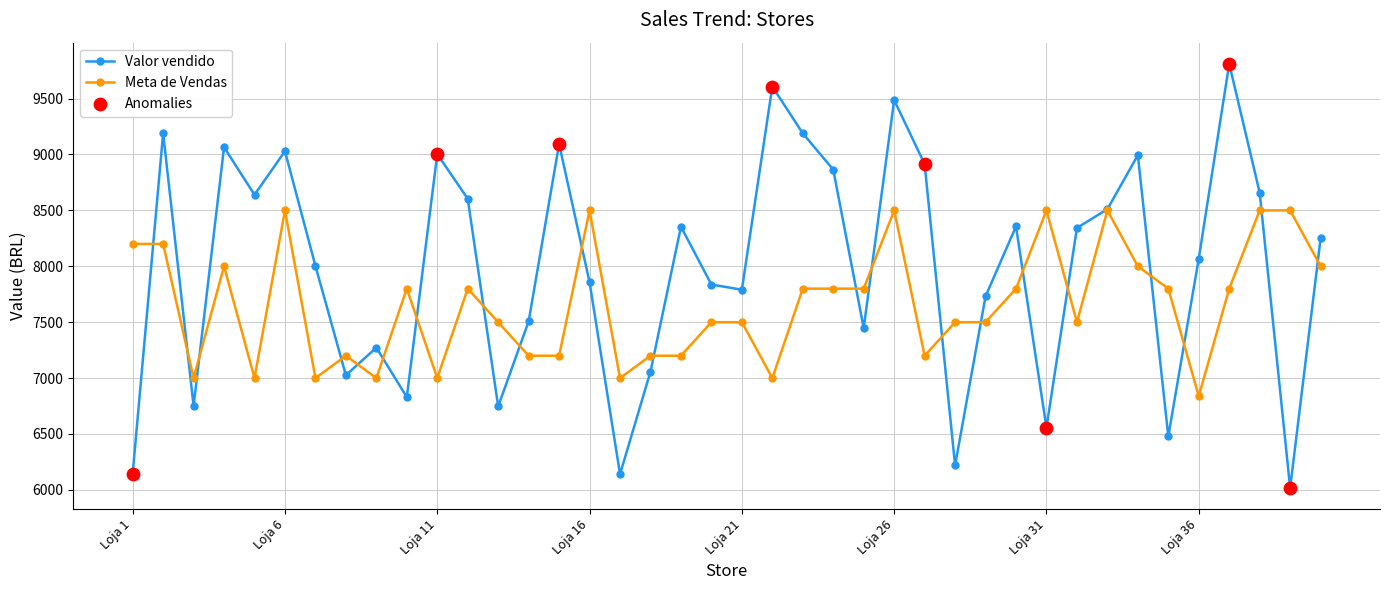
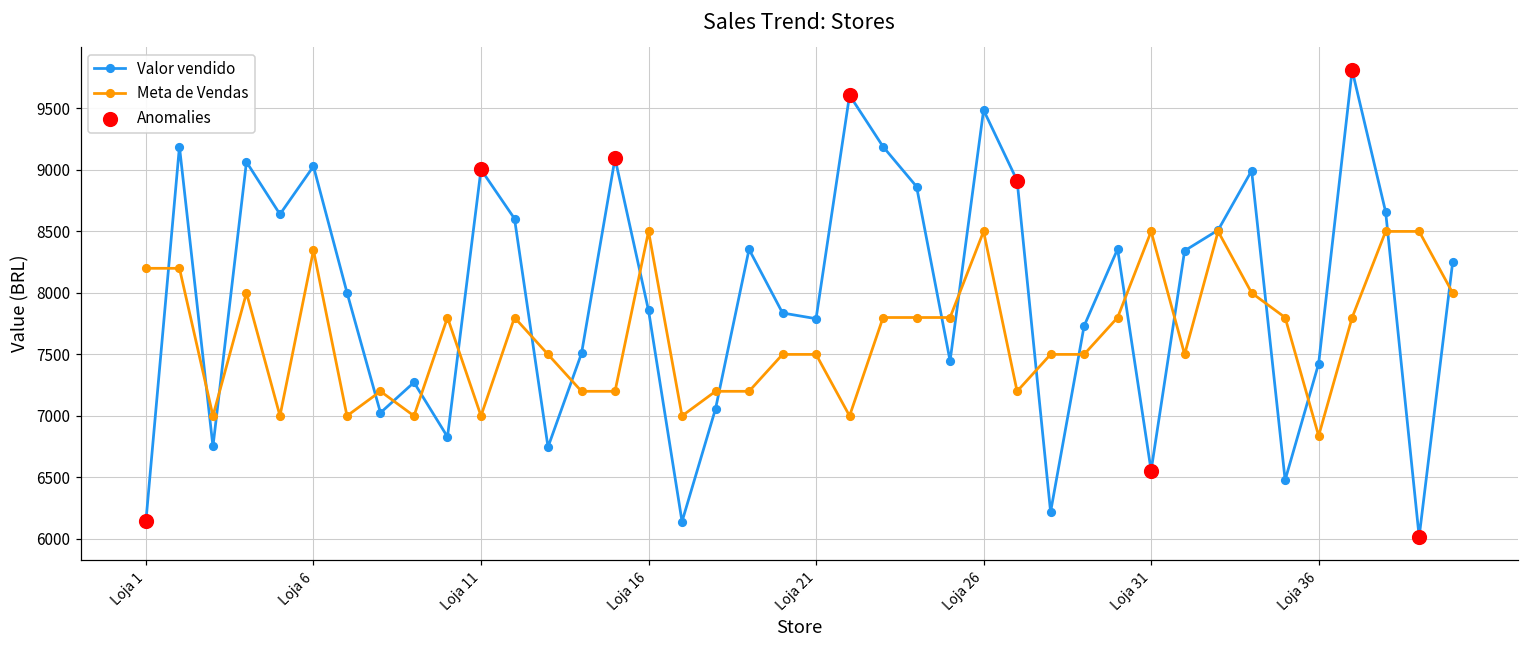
Meta de Vendas, Loja 6: 8500 -> 8350
Valor vendido, Loja 36: 8070 -> 7430
